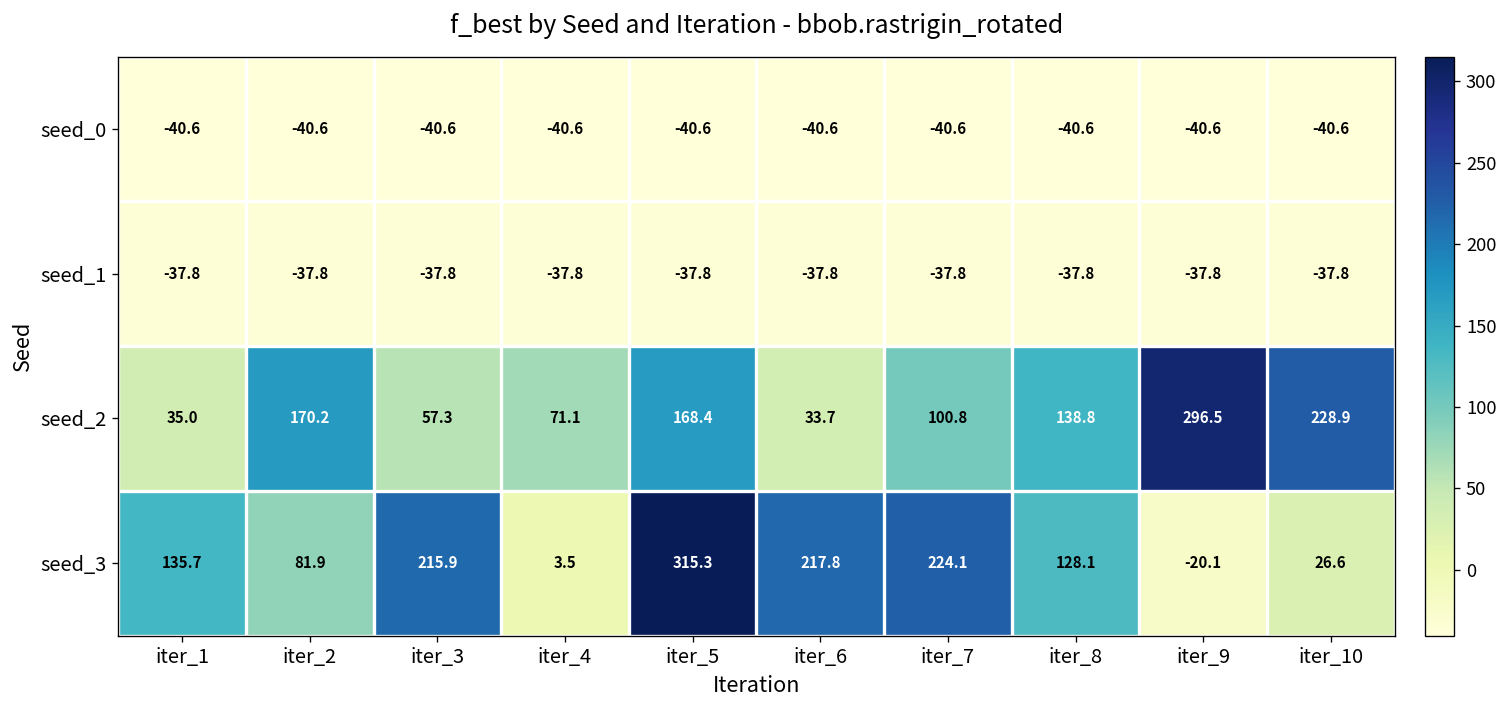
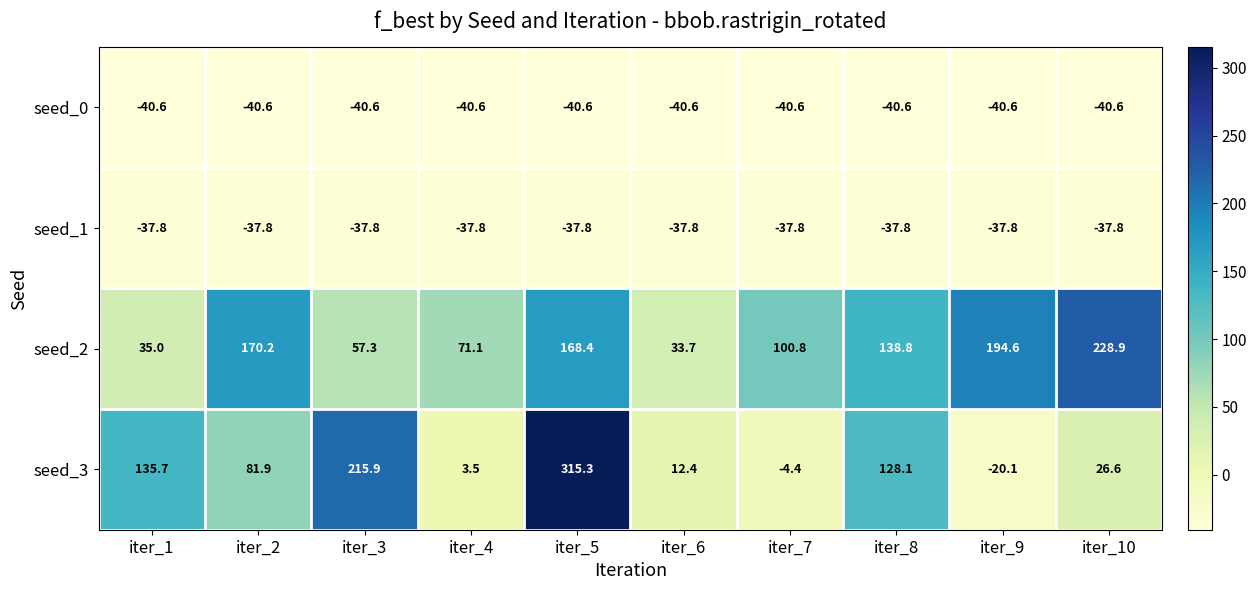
seed_2, iter_9: 296.5 -> 194.6
seed_3, iter_6: 217.8 -> 12.4
seed_3, iter_7: 224.1 -> -4.4
